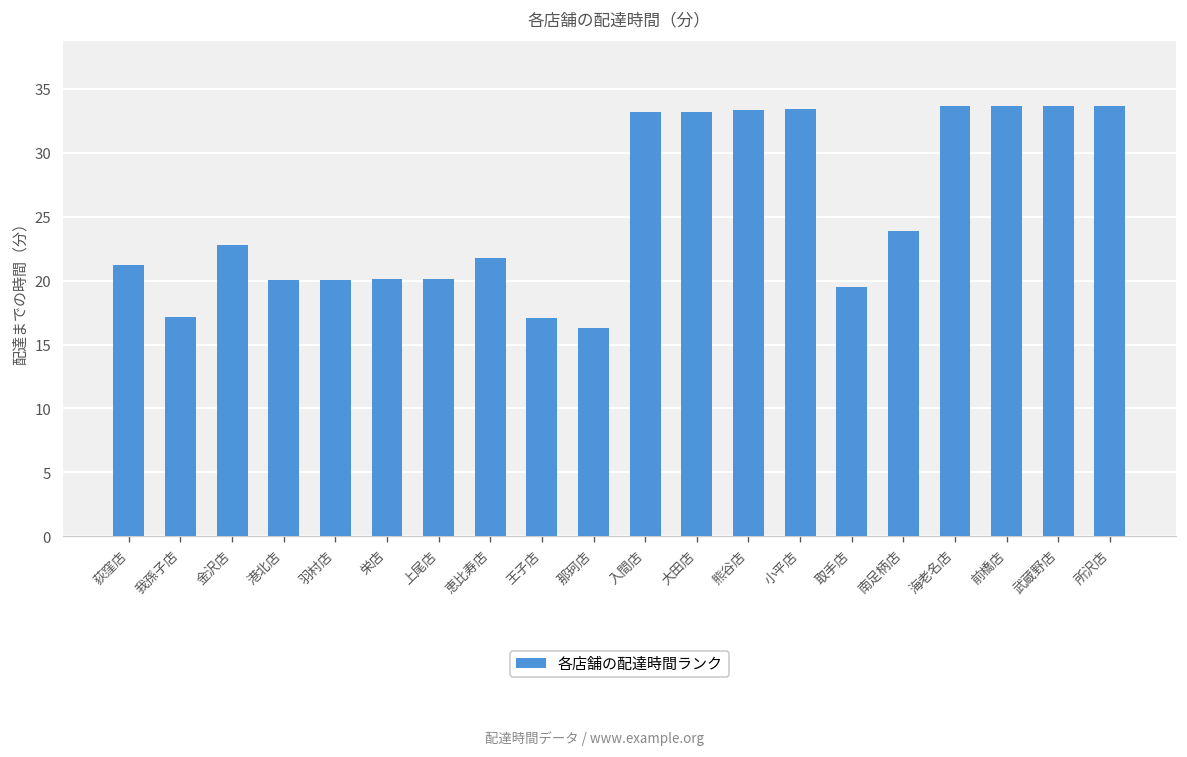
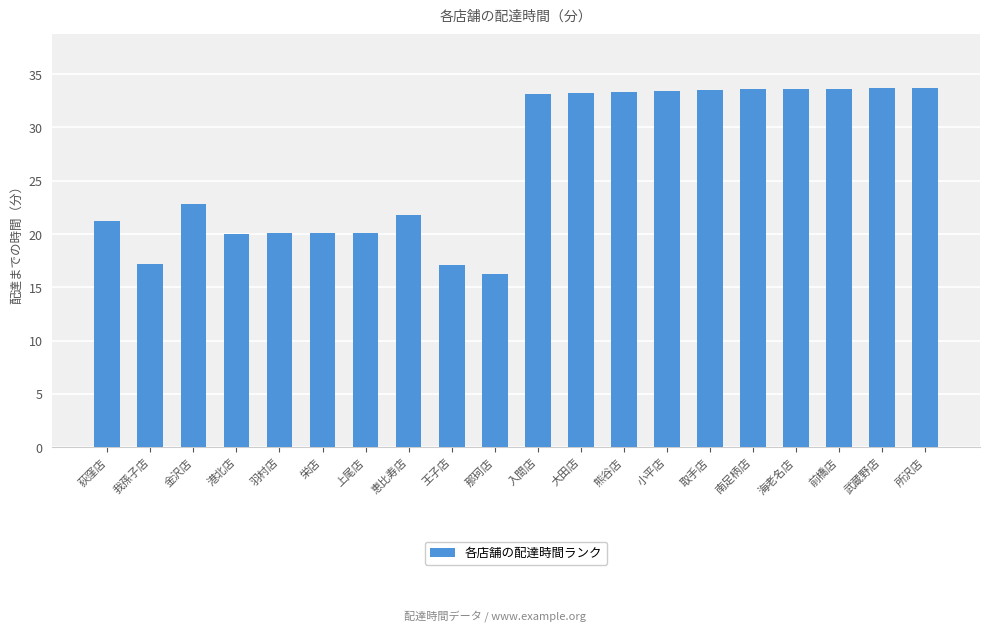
取手店: 19.5 -> 33.5
南足柄店: 23.9 -> 33.6
